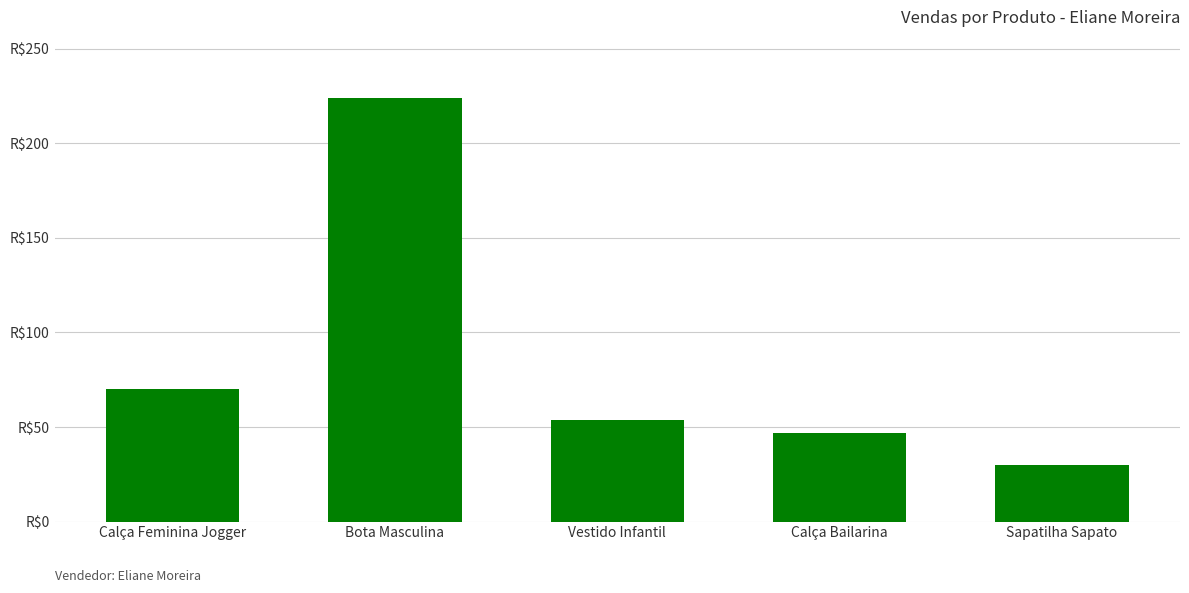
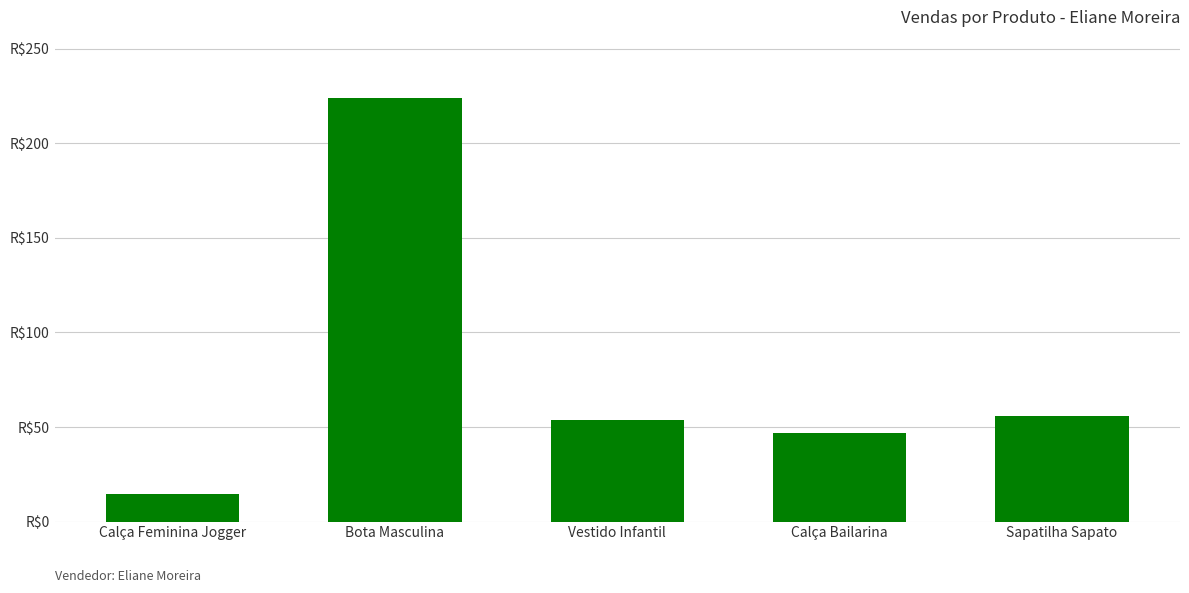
Calça Feminina Jogger: R$70 -> R$15
Sapatilha Sapato: R$30 -> R$56
